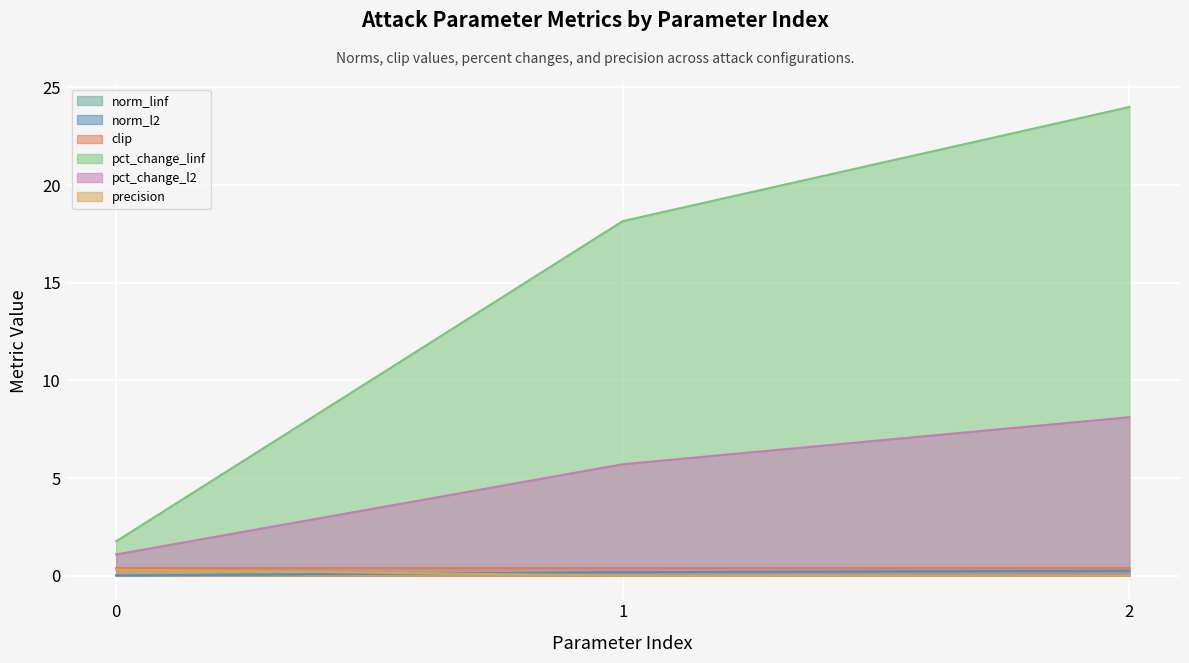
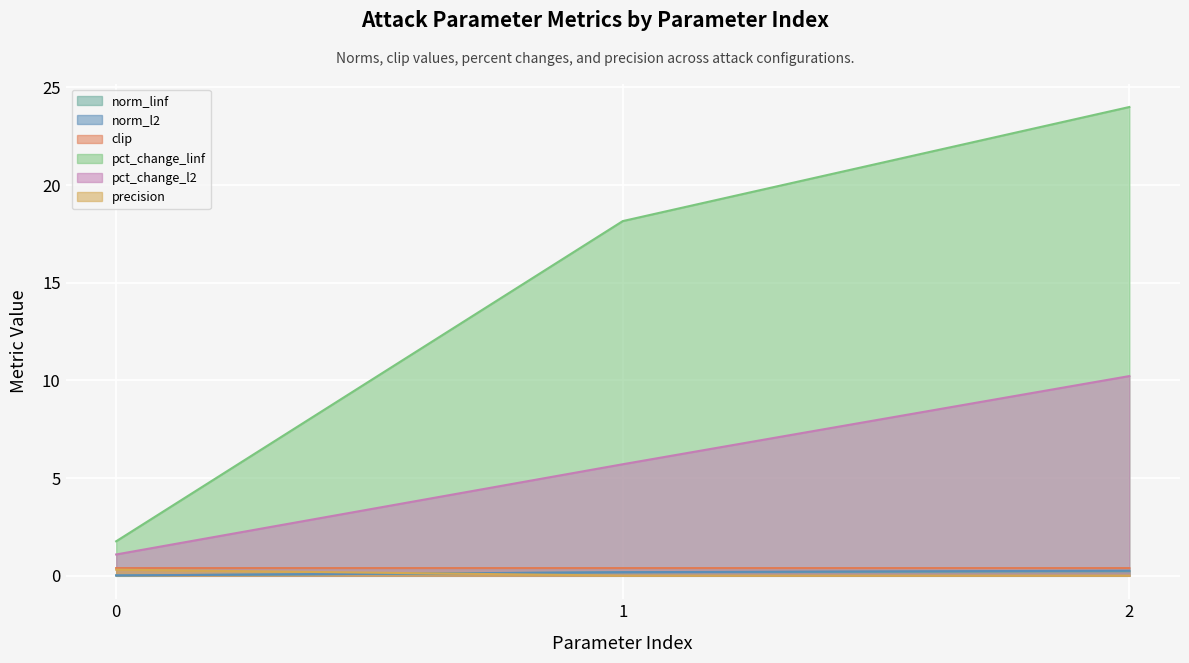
pct_change_l2, 2: 8.1 -> 10.2
